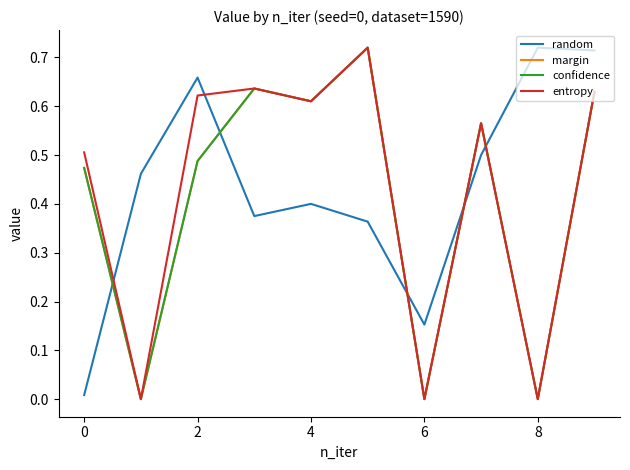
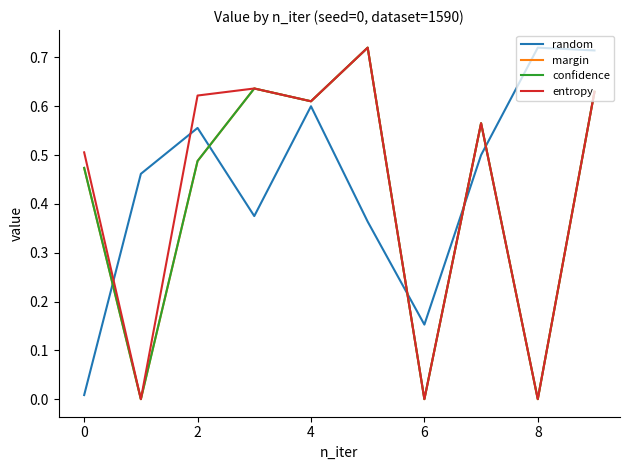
random, 2: 0.66 -> 0.56
random, 4: 0.4 -> 0.6
